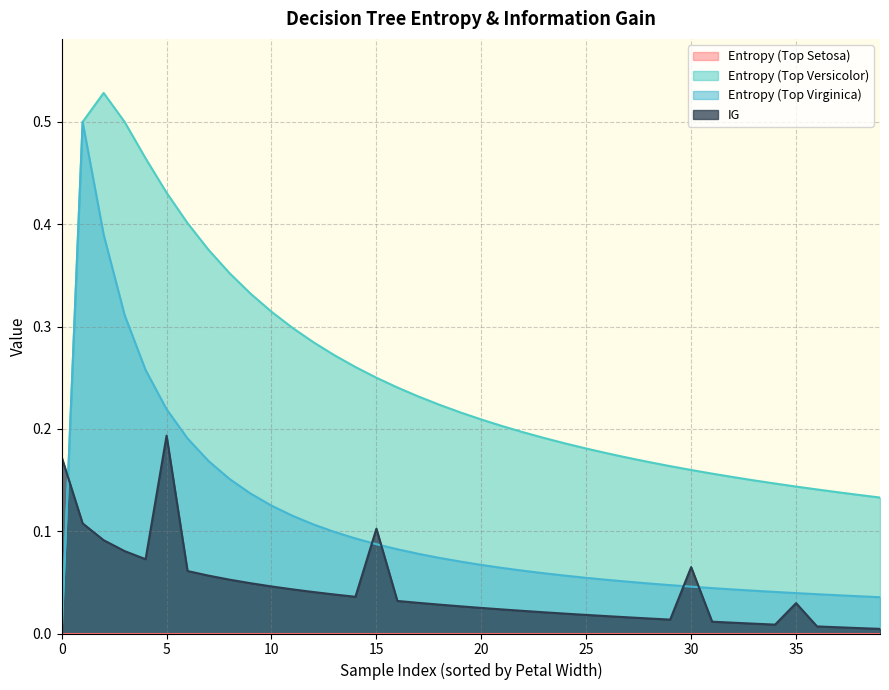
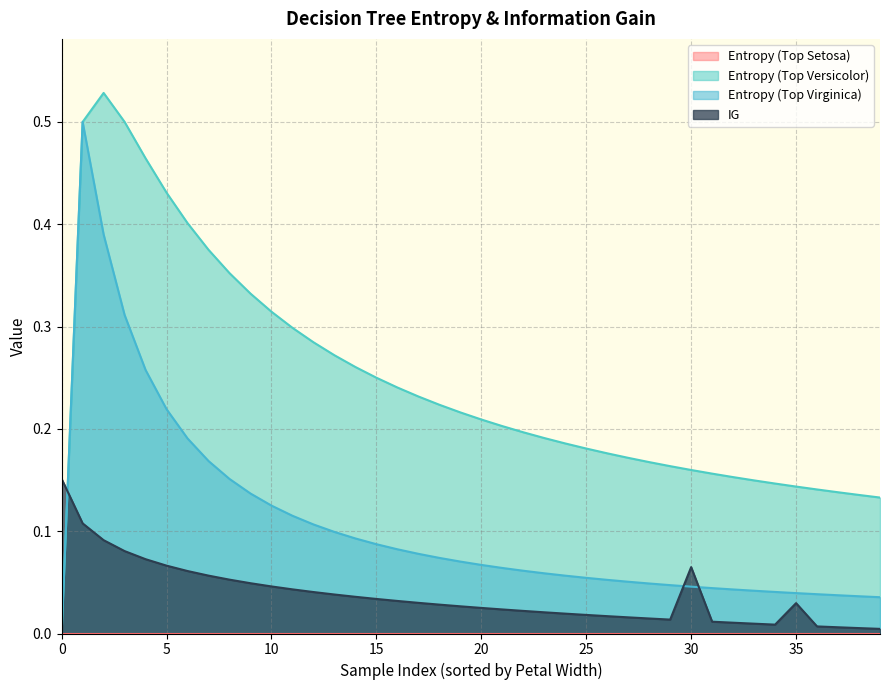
IG, 0: 0.172 -> 0.151
IG, 5: 0.193 -> 0.066
IG, 15: 0.102 -> 0.034
